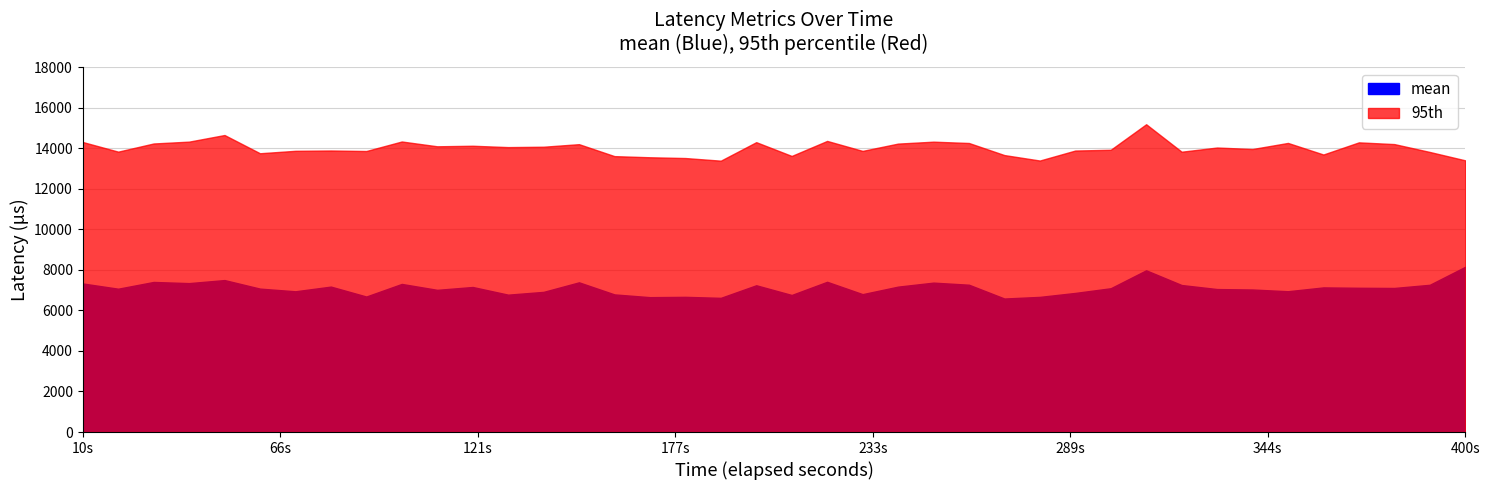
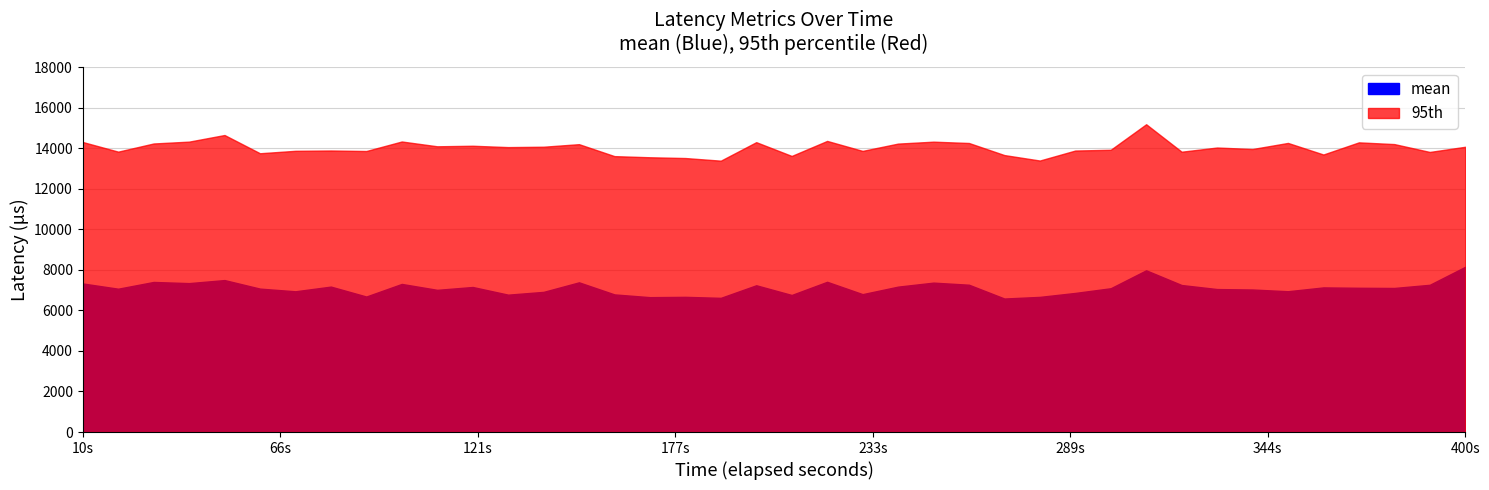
95th, 400s: 13400 -> 14100
